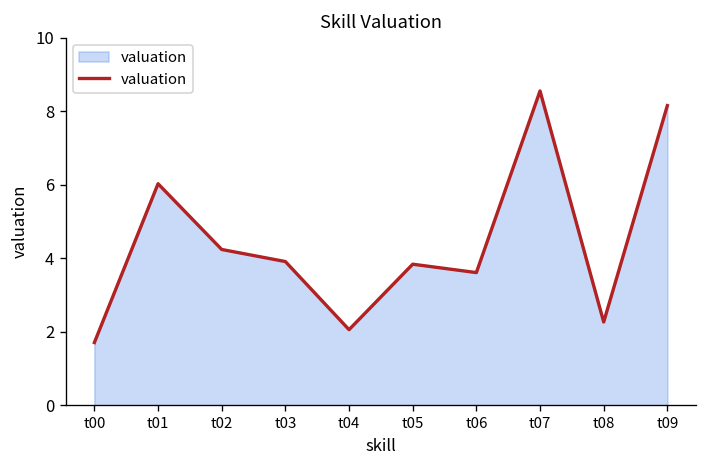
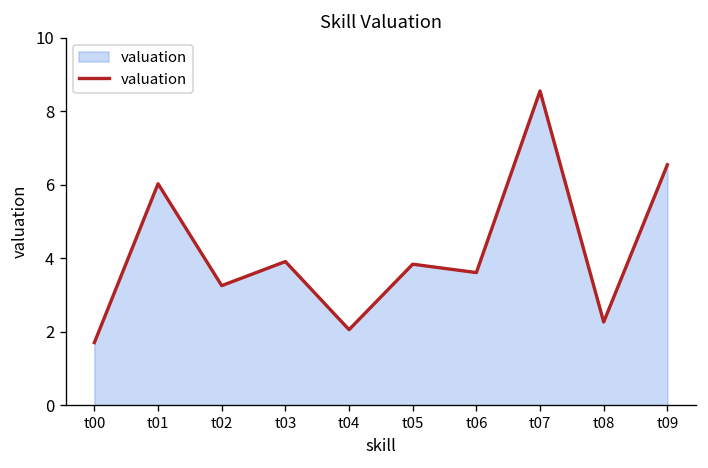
t02: 4.2 -> 3.3
t09: 8.2 -> 6.5
